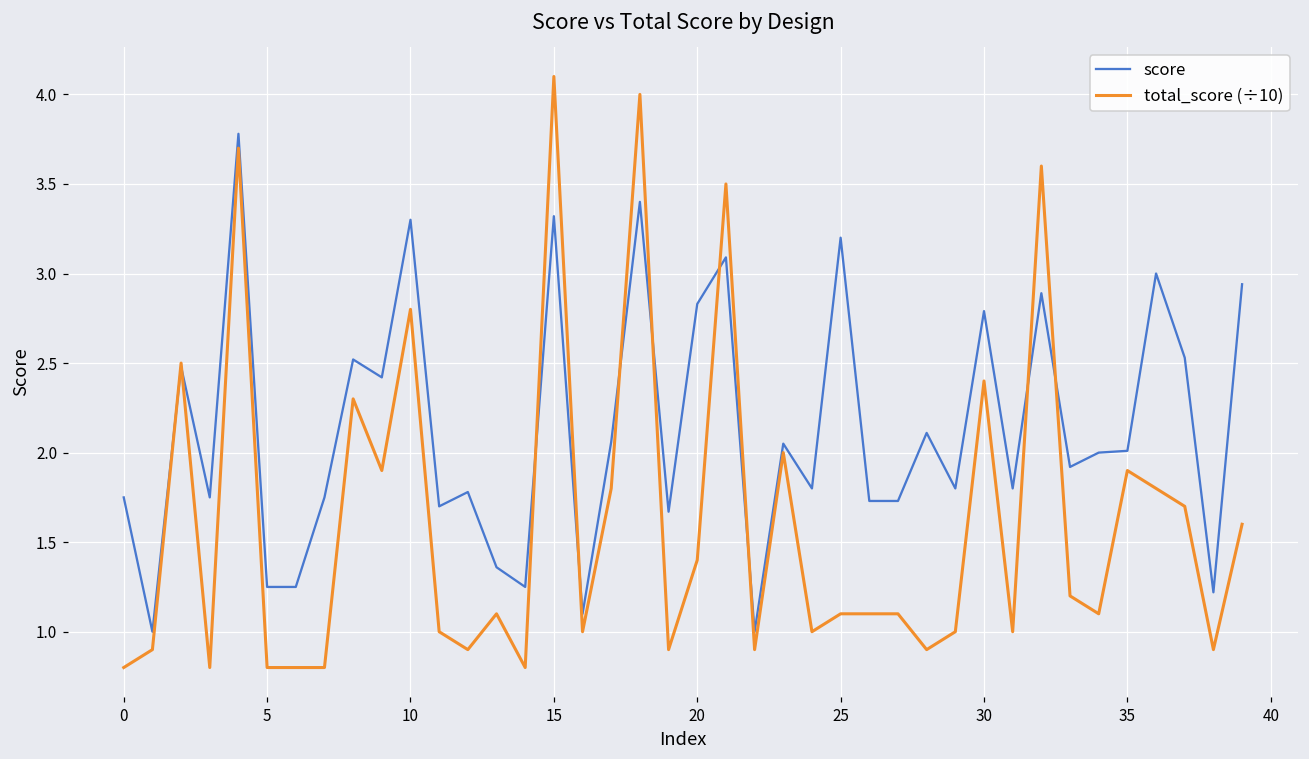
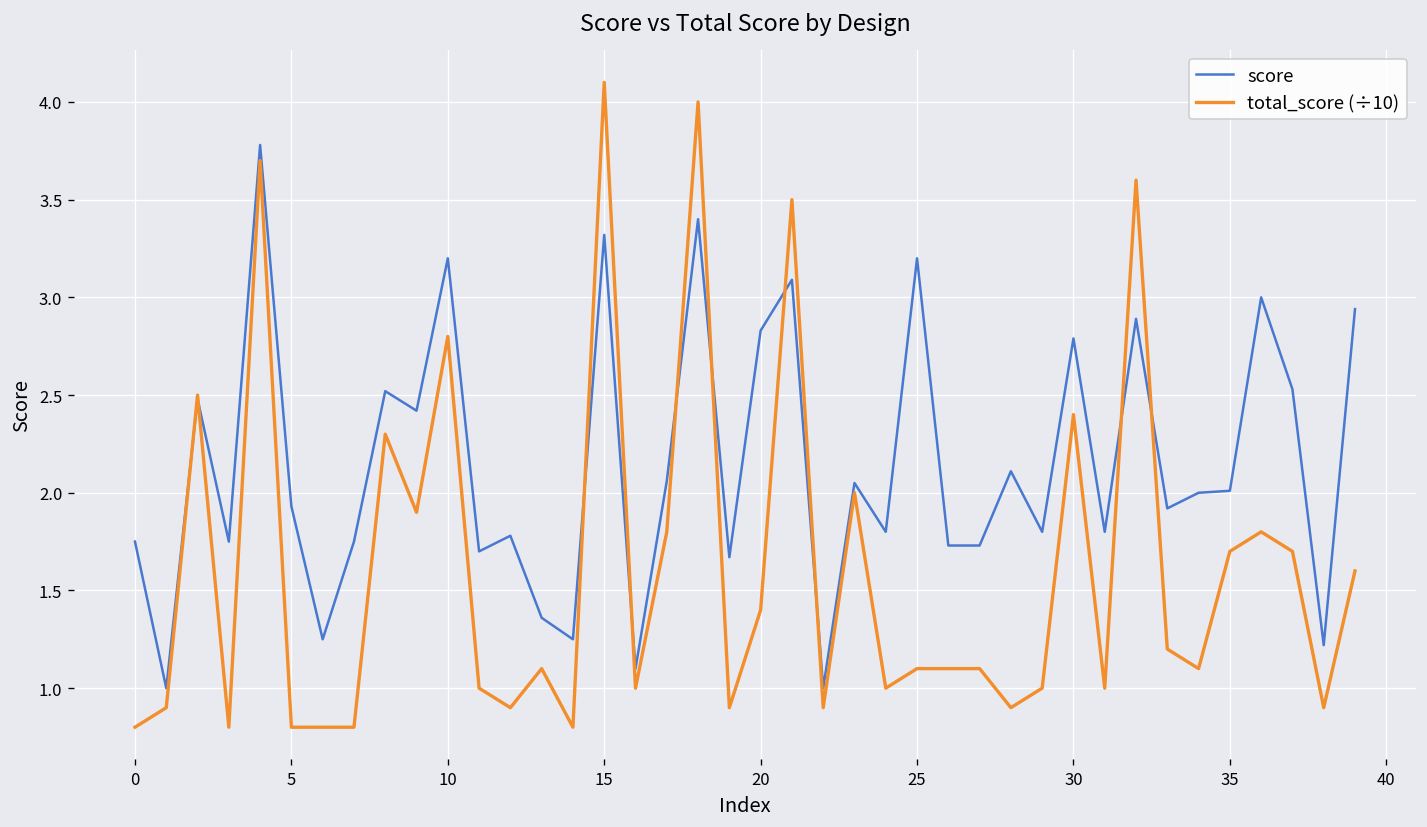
score, 5: 1.25 -> 1.93
score, 10: 3.3 -> 3.2
total_score (÷10), 35: 1.90 -> 1.70
